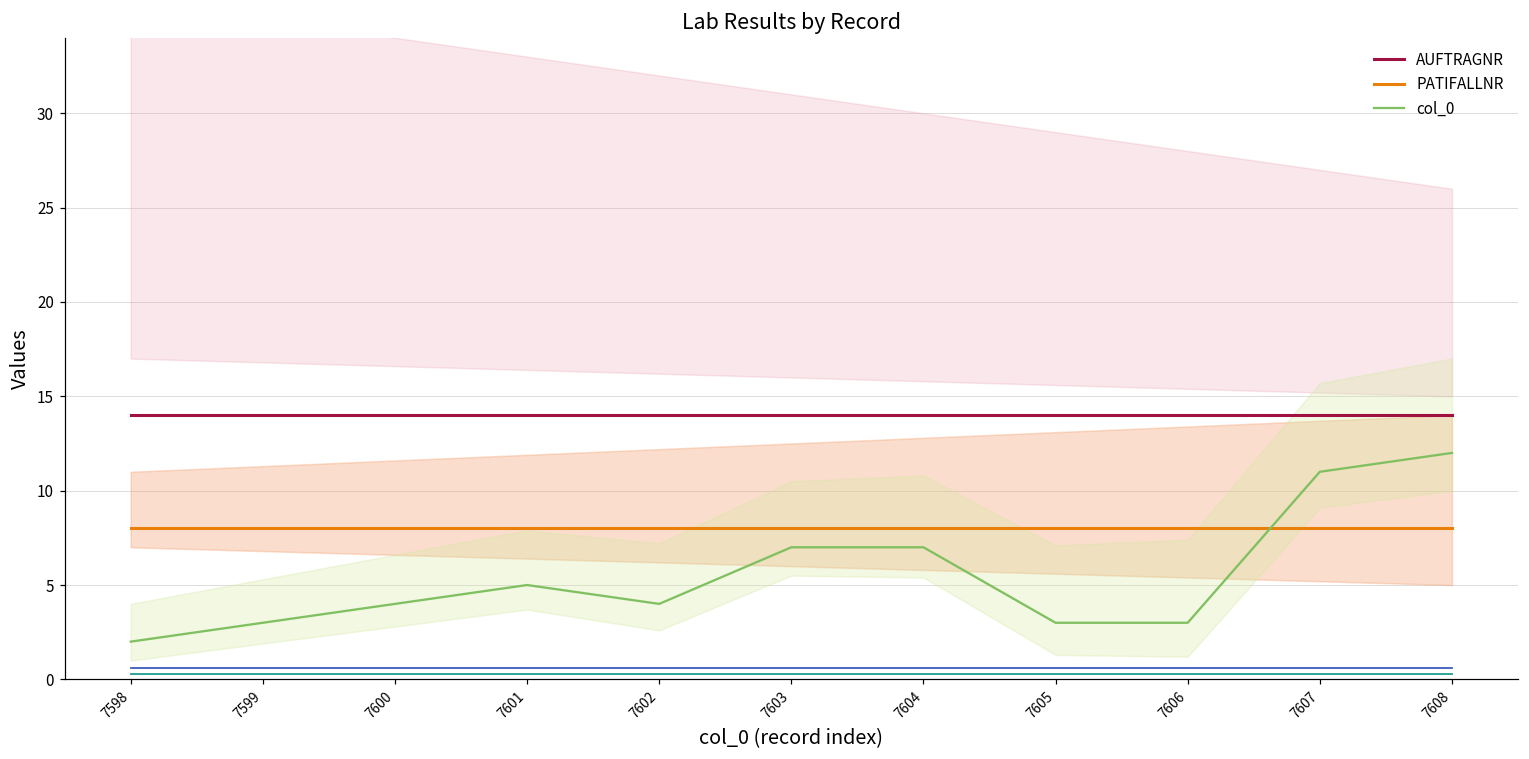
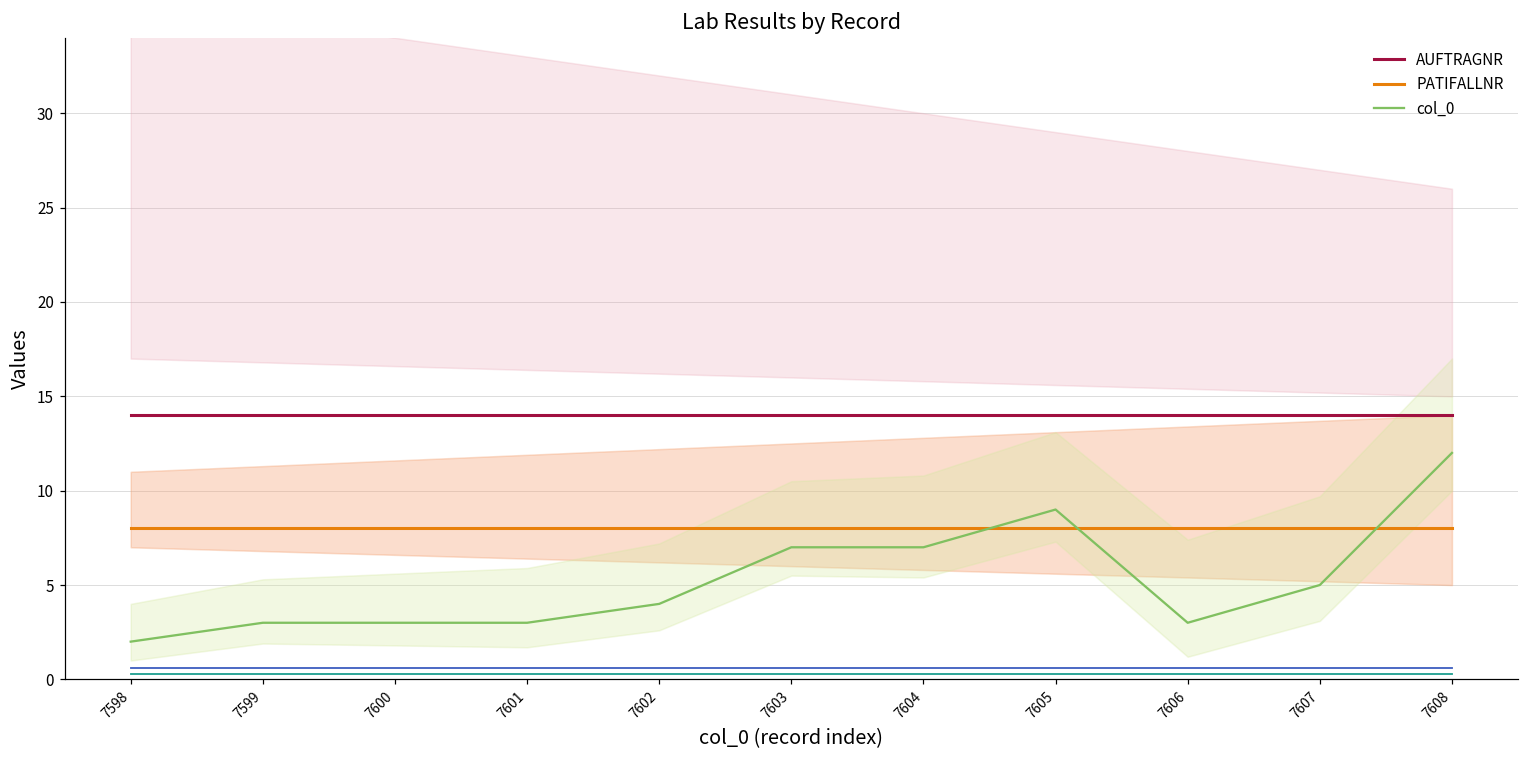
col_0, 7600: 4.0 -> 3.0
col_0, 7601: 5.0 -> 3.0
col_0, 7605: 3.0 -> 9.0
col_0, 7607: 11.0 -> 5.0
